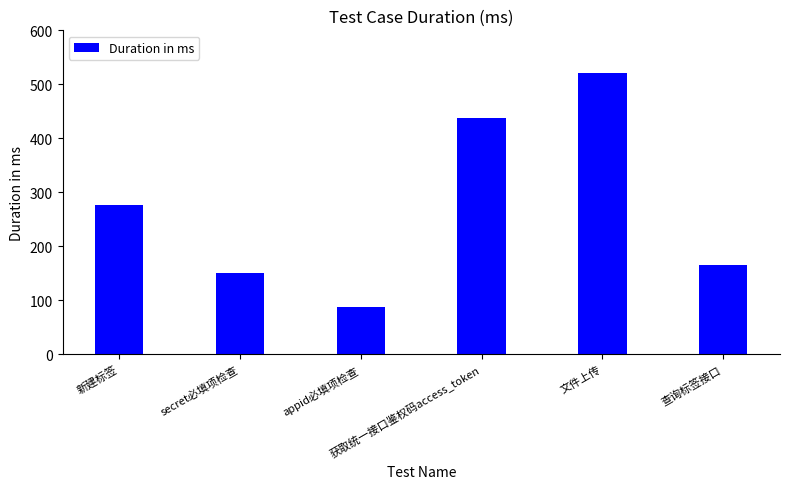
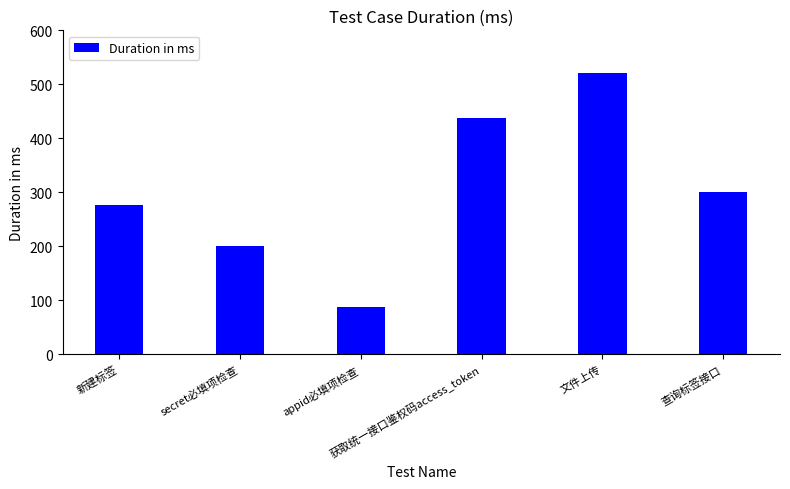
secret必填项检查: 150 -> 200
查询标签接口: 170 -> 300
